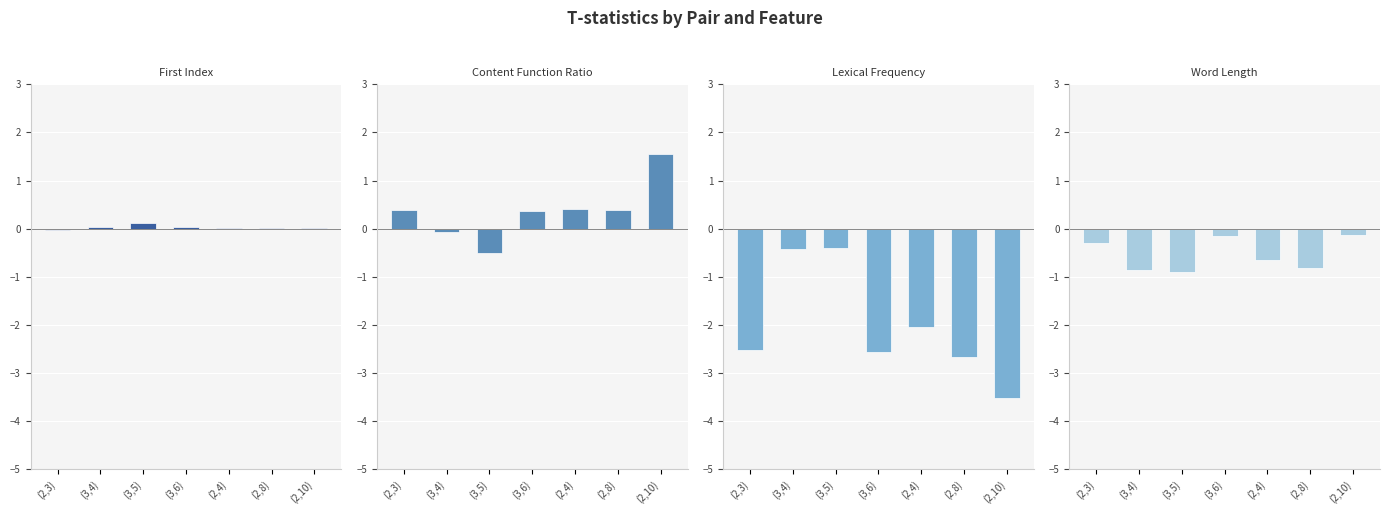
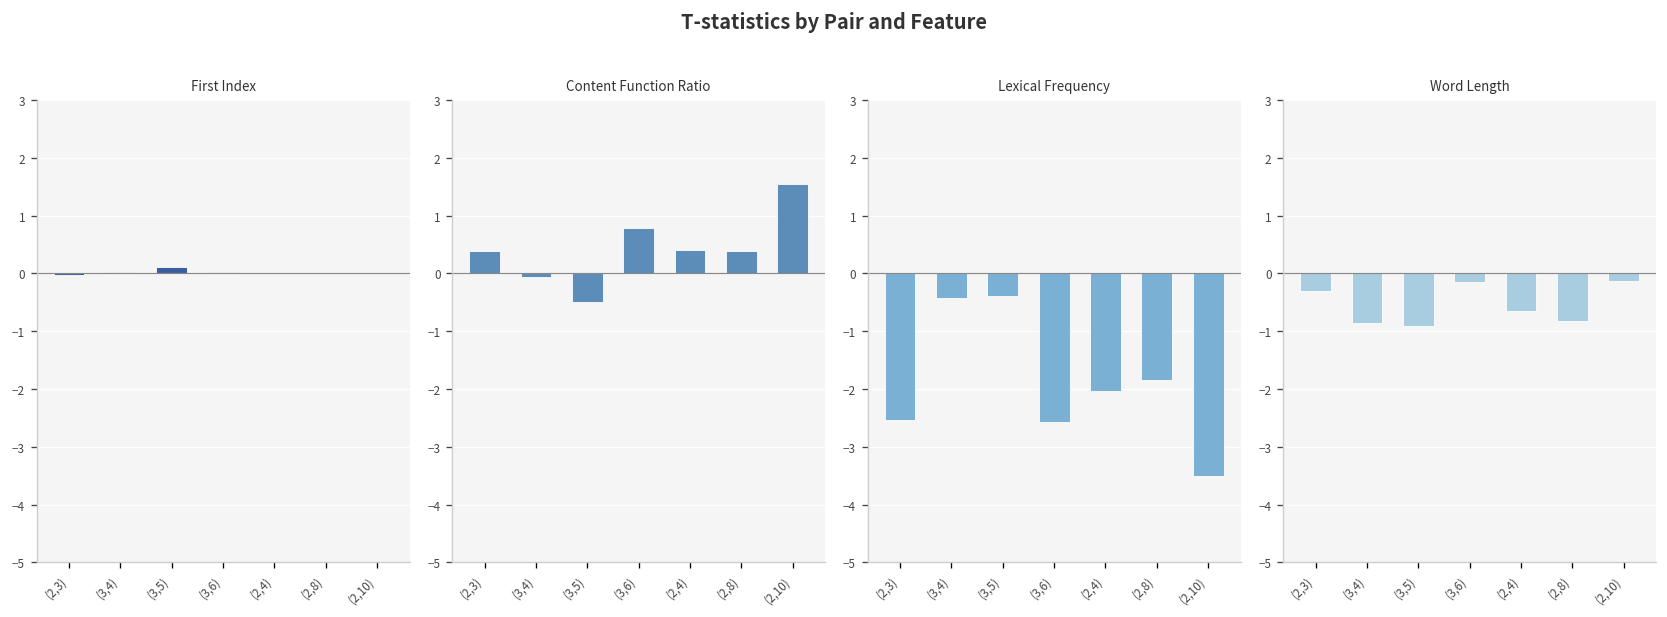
Content Function Ratio, (3,6): 0.4 -> 0.8
Lexical Frequency, (2,8): -2.7 -> -1.9
